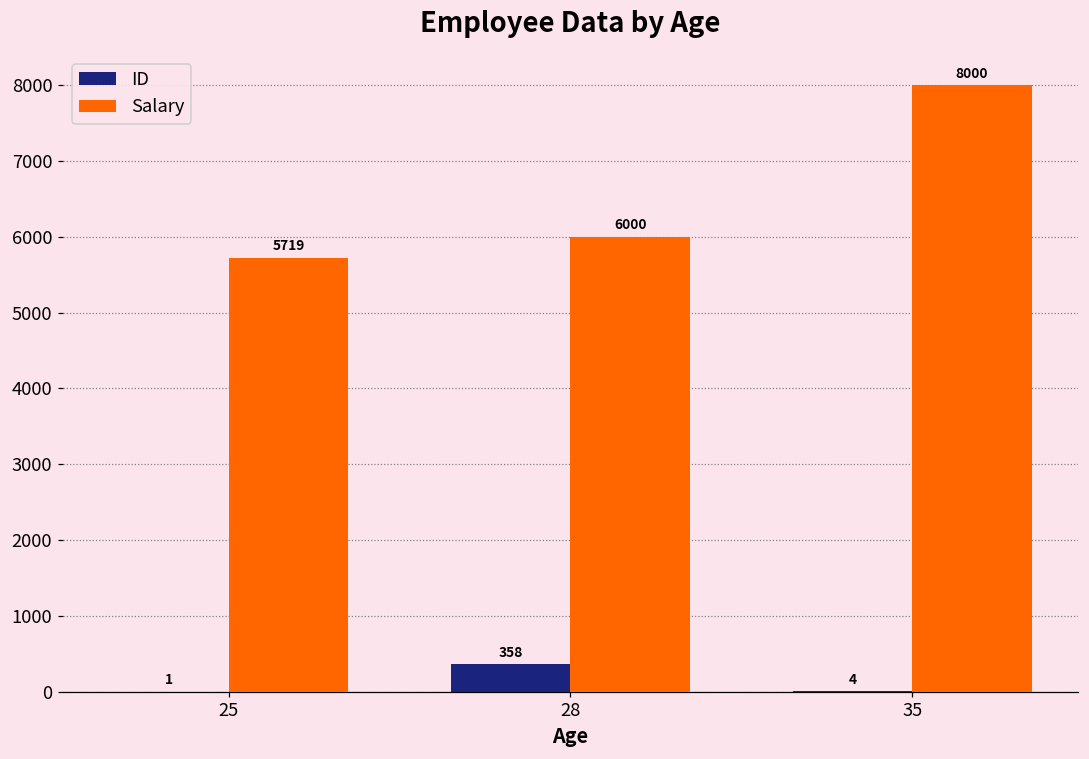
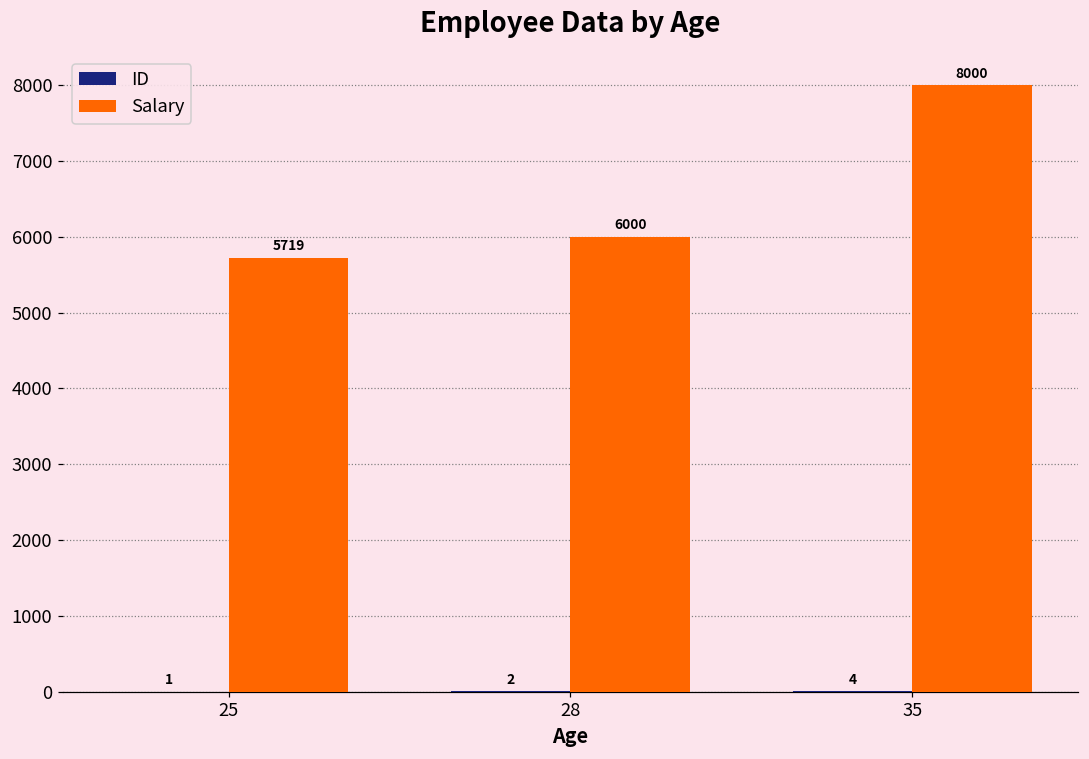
ID, 28: 358 -> 2
